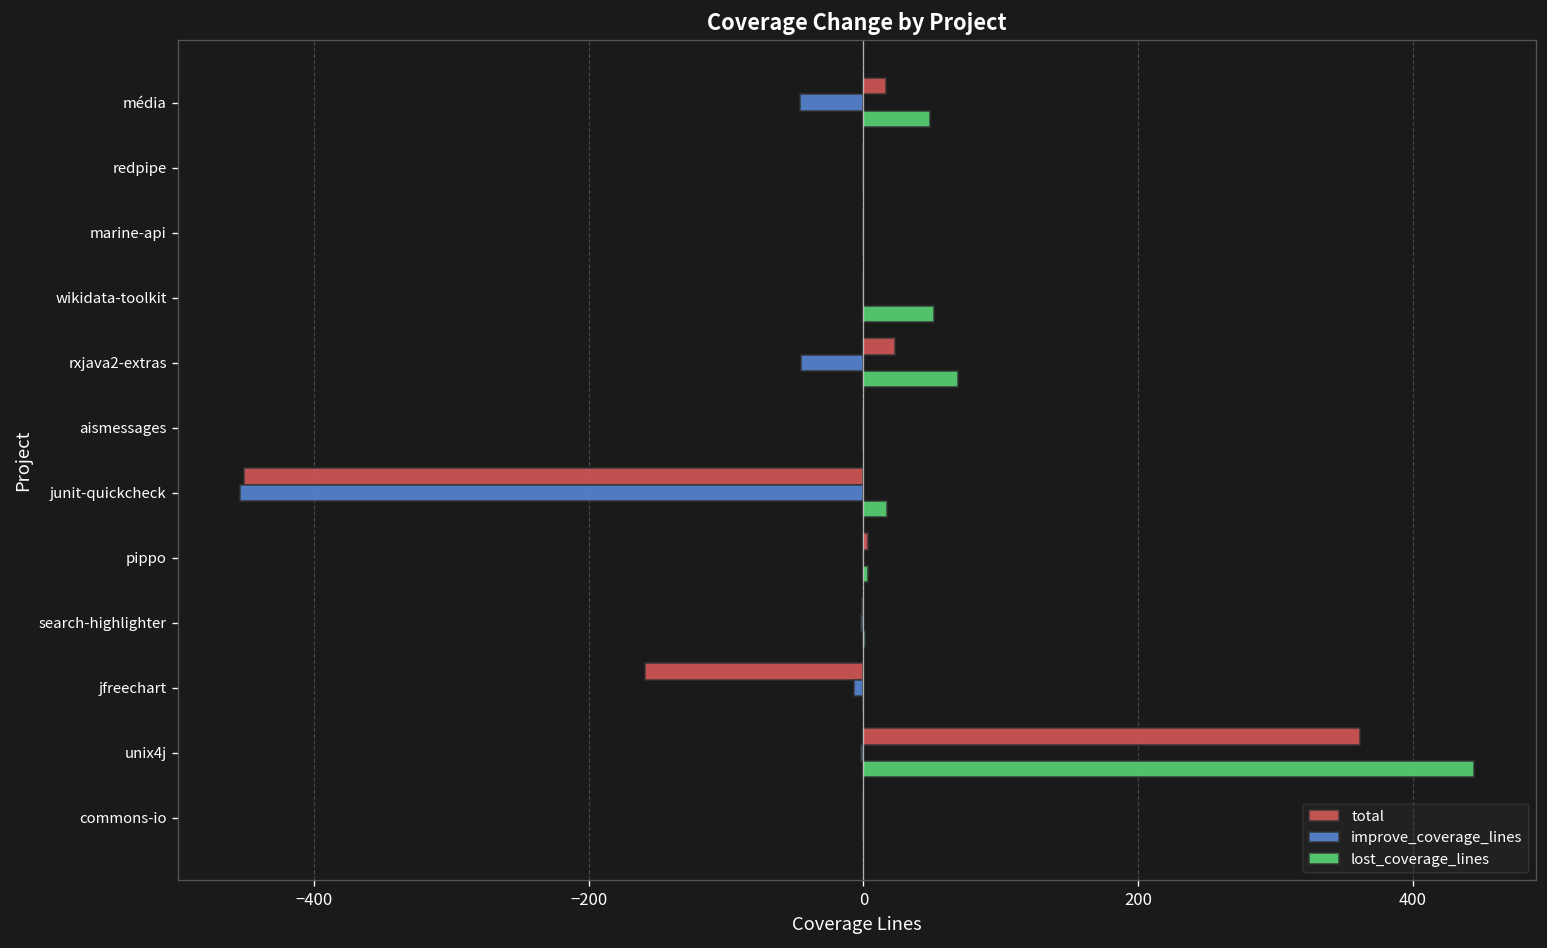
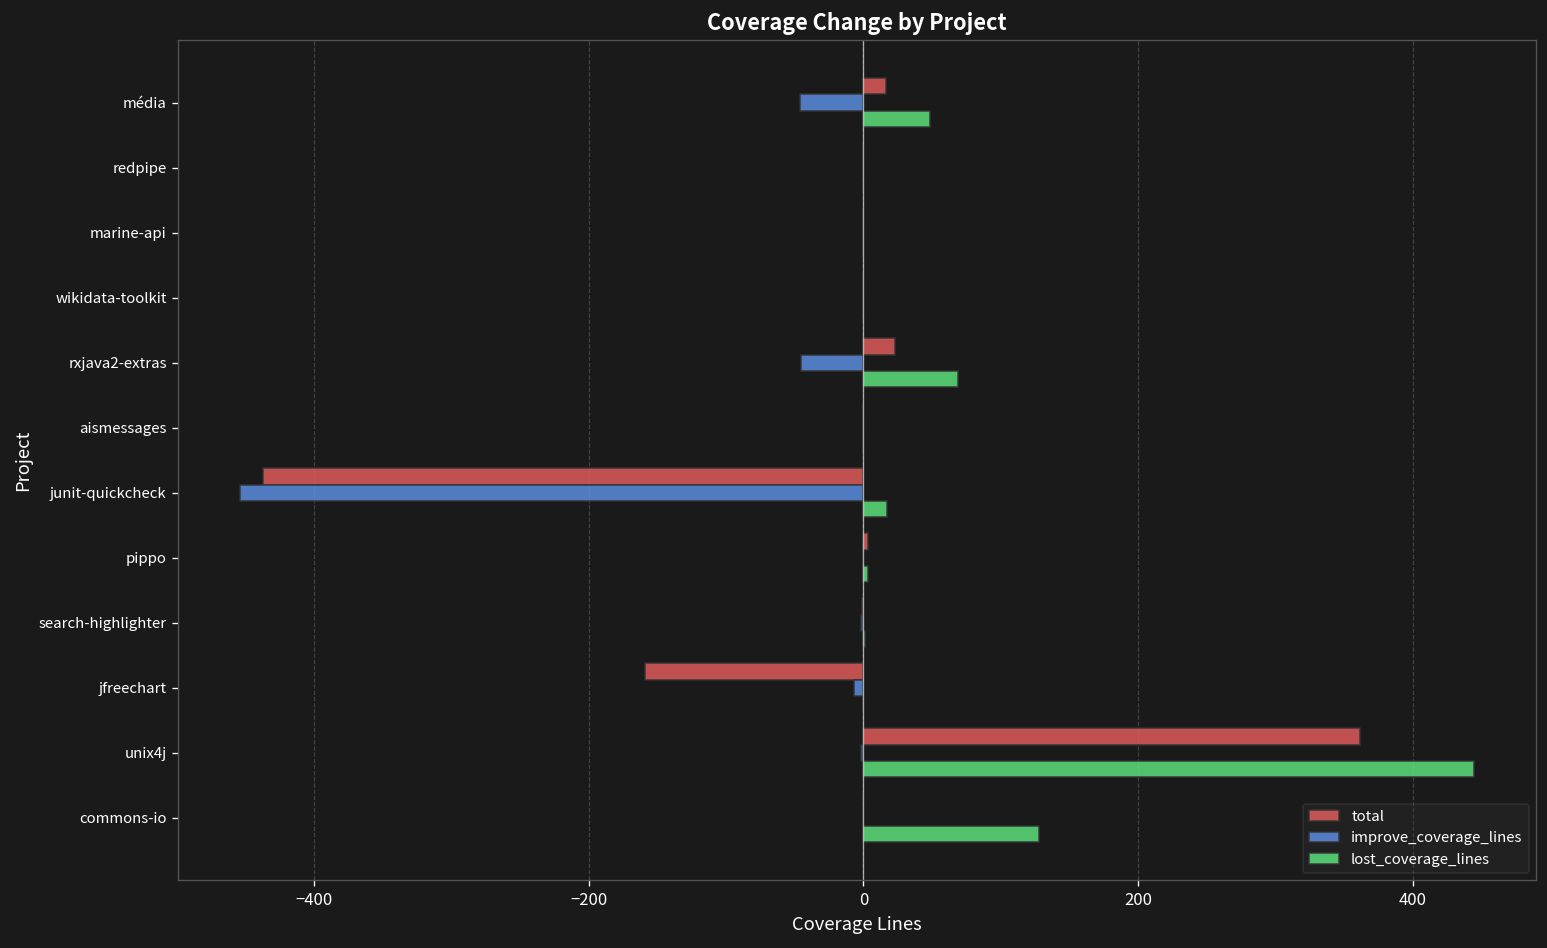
lost_coverage_lines, wikidata-toolkit: 52 -> 0
total, junit-quickcheck: -451 -> -437
lost_coverage_lines, commons-io: 0 -> 128
